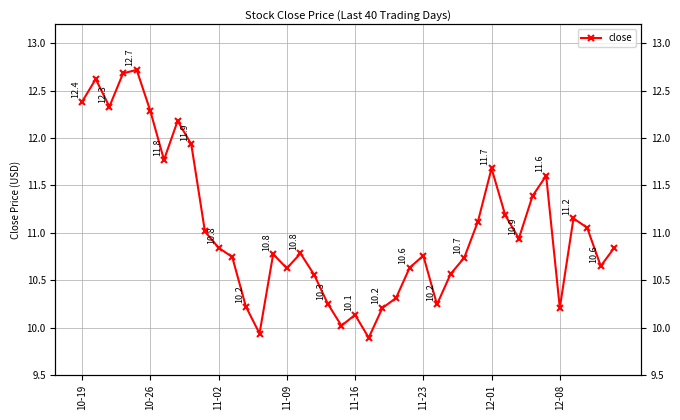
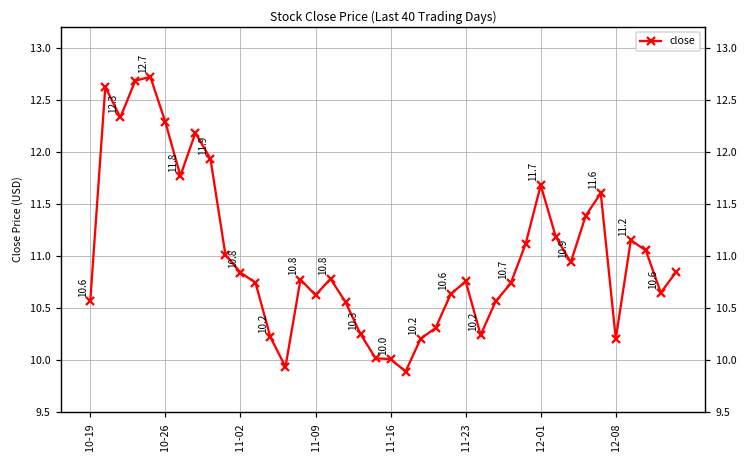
10-19: 12.4 -> 10.6
11-16: 10.1 -> 10.0
